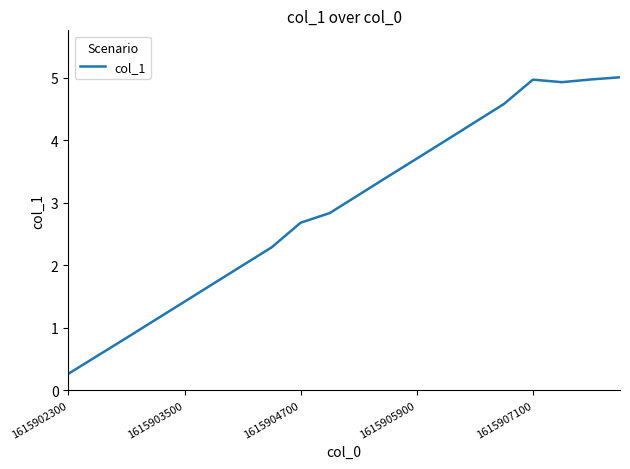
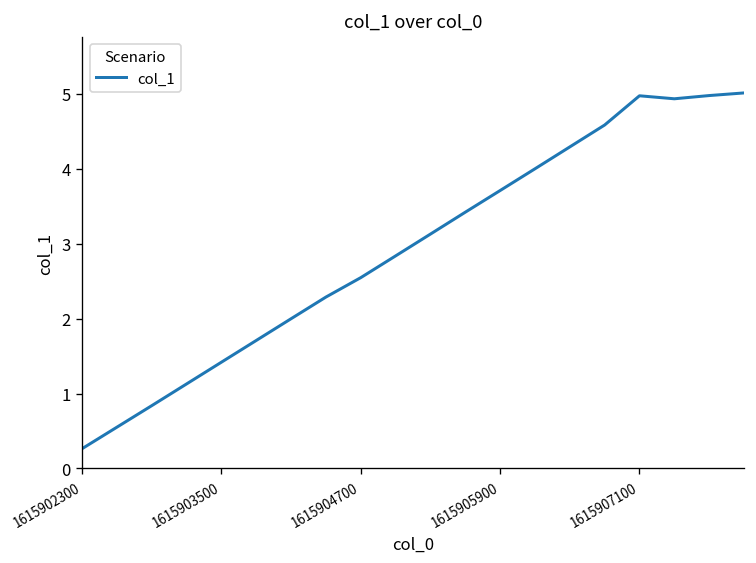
1615904700: 2.7 -> 2.5
